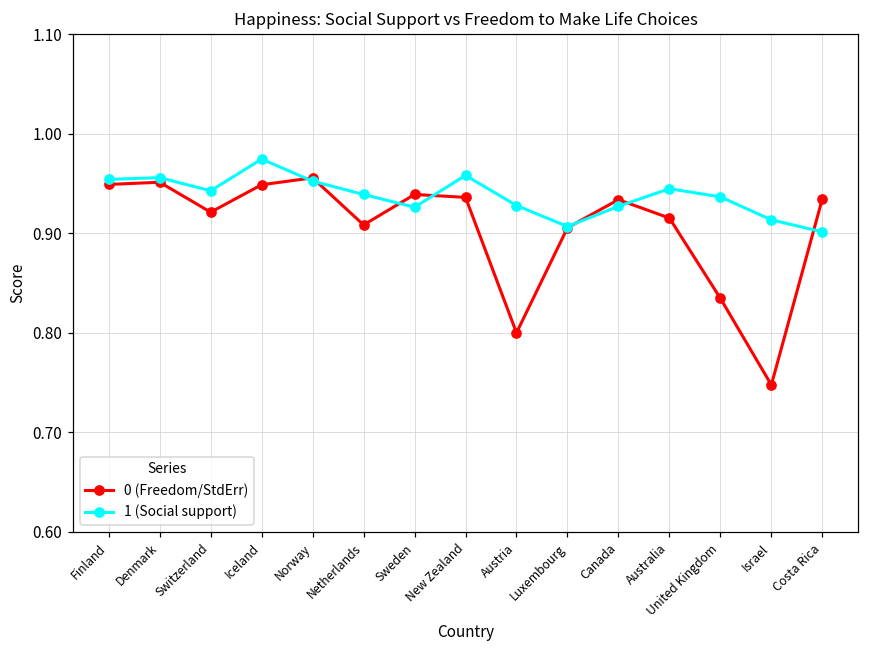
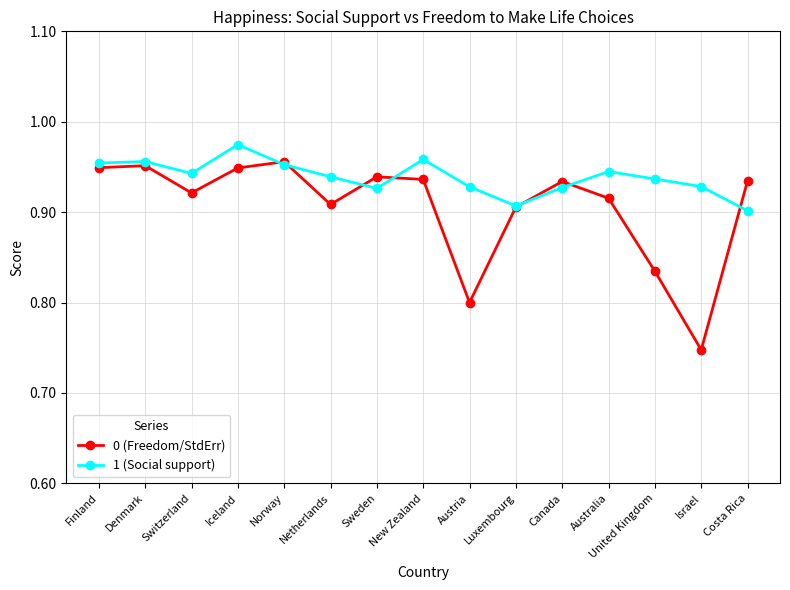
1 (Social support), Israel: 0.91 -> 0.93
